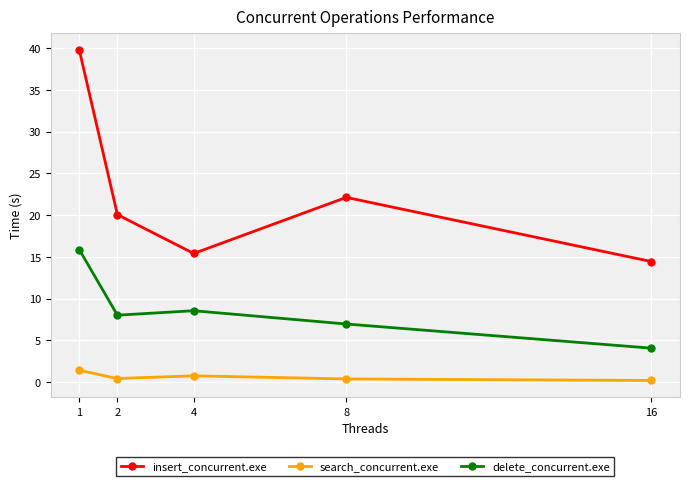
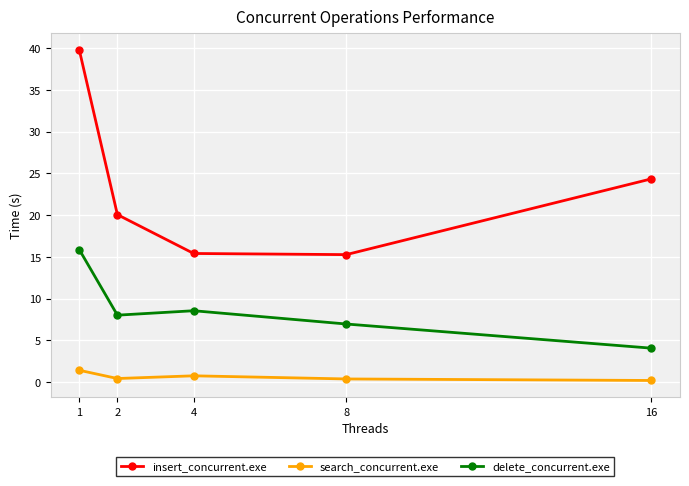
insert_concurrent.exe, 8: 22 -> 15
insert_concurrent.exe, 16: 14 -> 24
